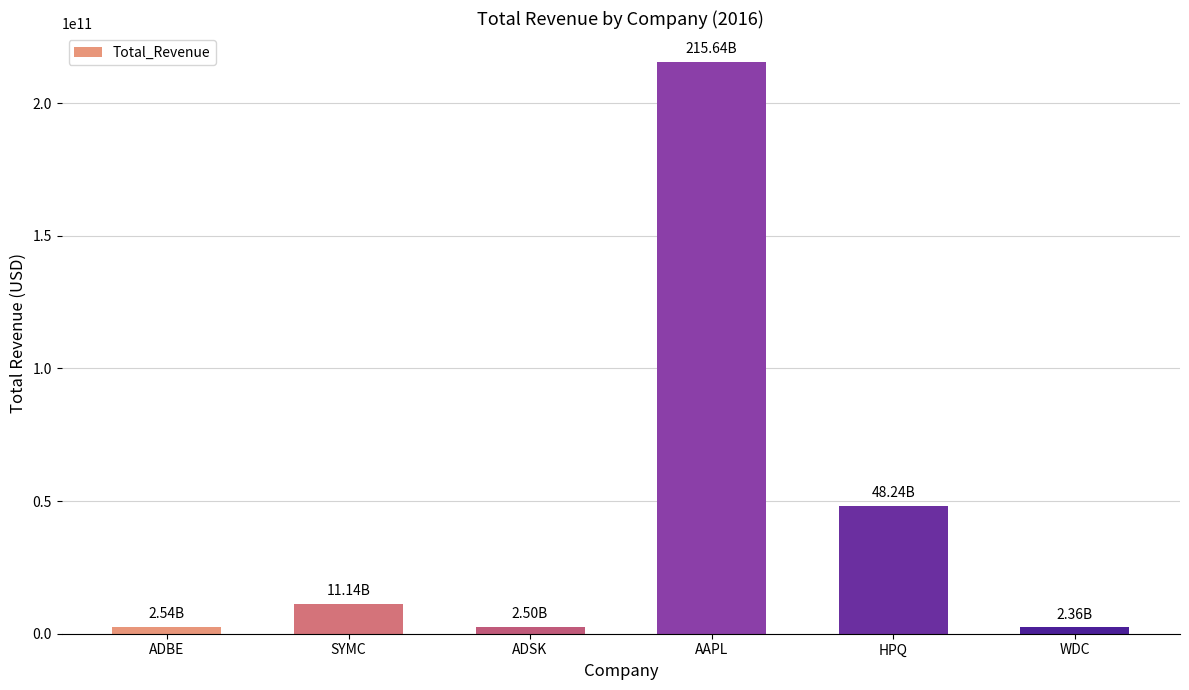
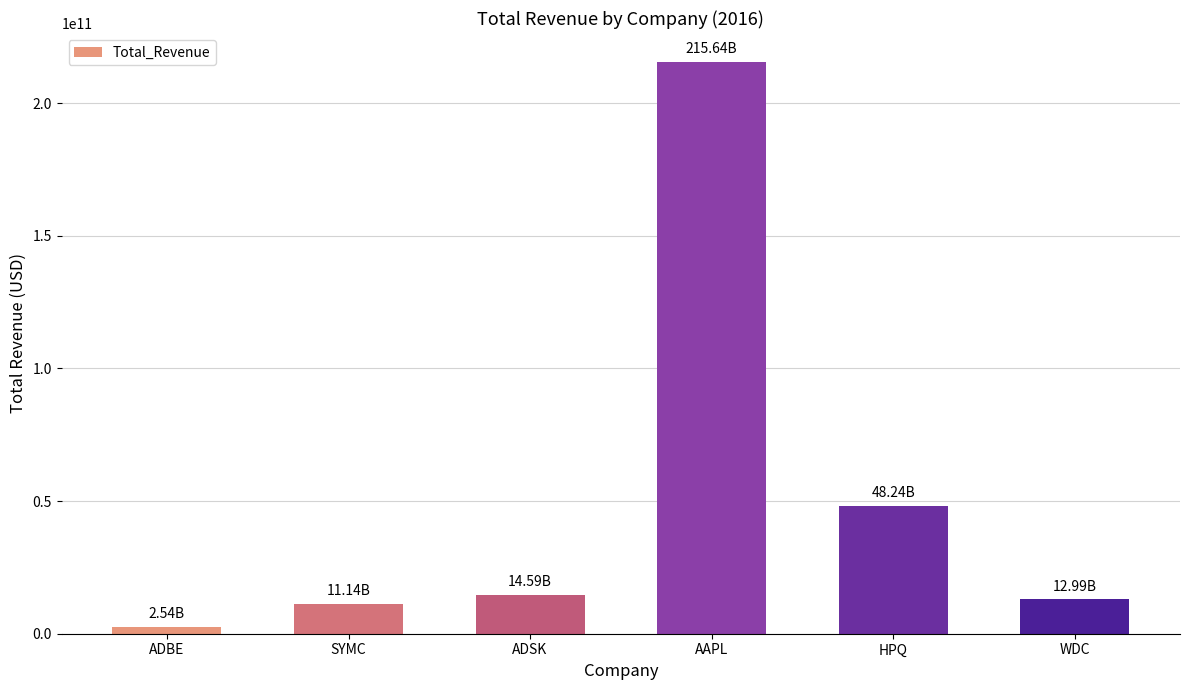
ADSK: 2.50B -> 14.59B
WDC: 2.36B -> 12.99B
